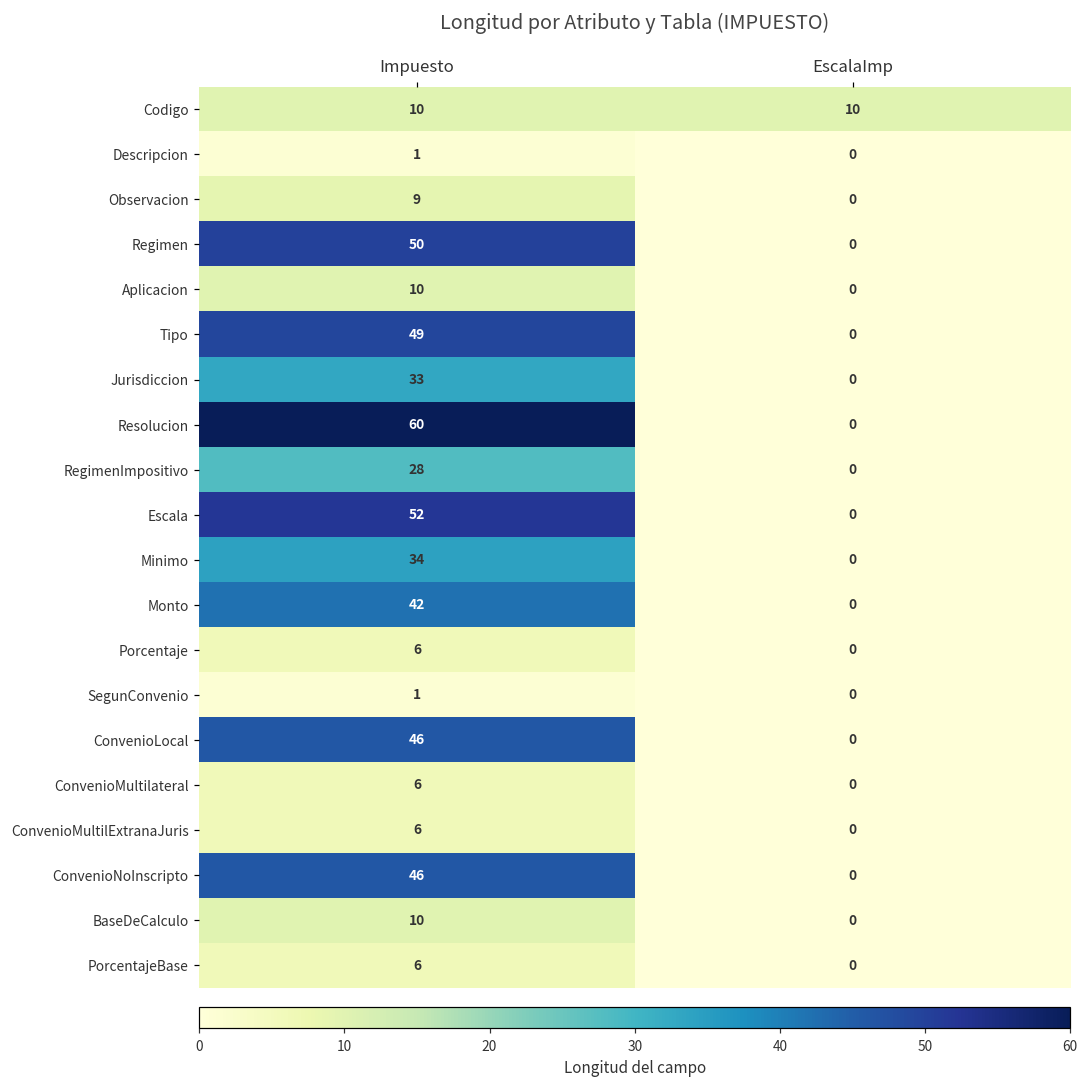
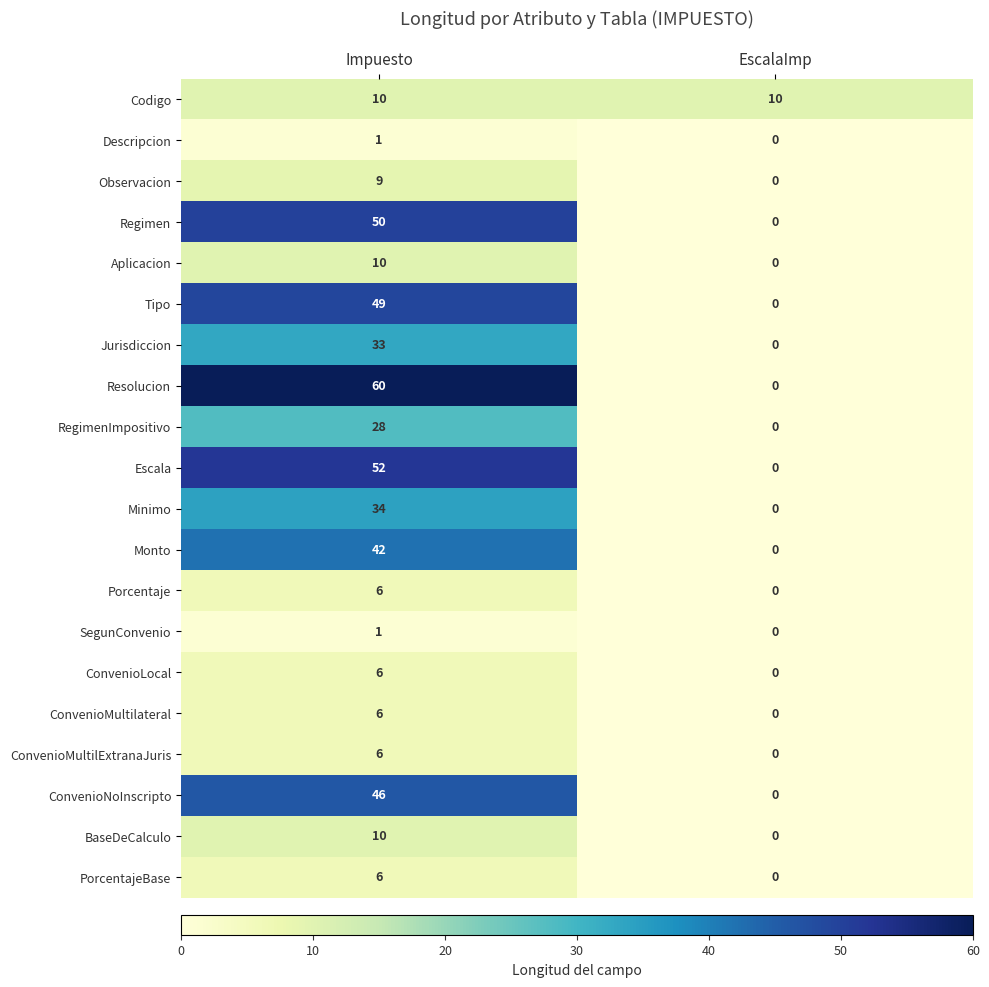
ConvenioLocal, Impuesto: 46 -> 6
